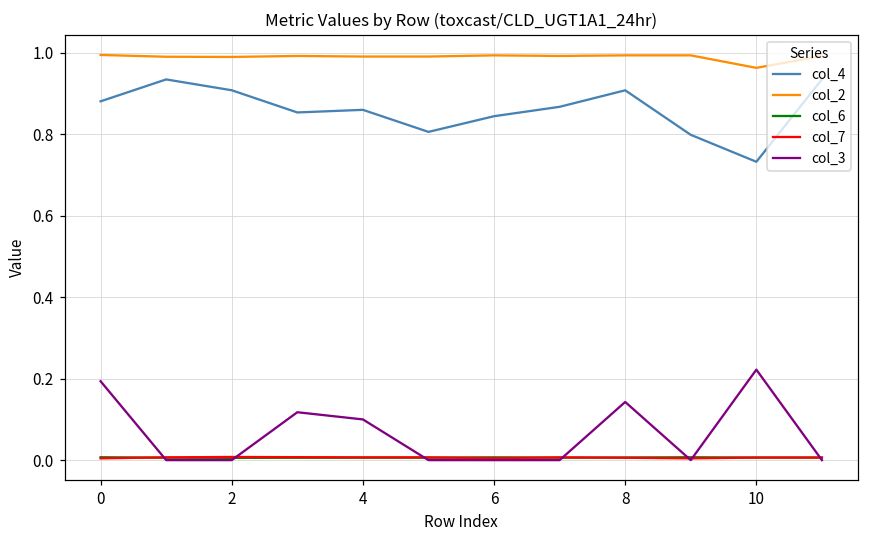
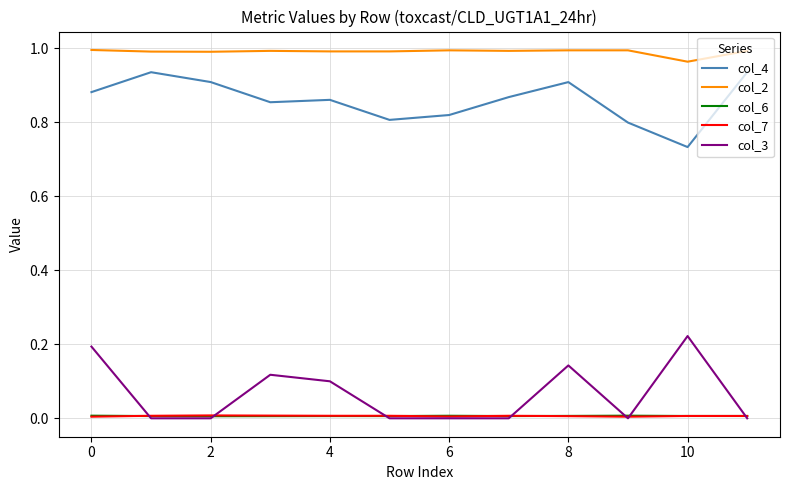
col_4, 6: 0.84 -> 0.82
